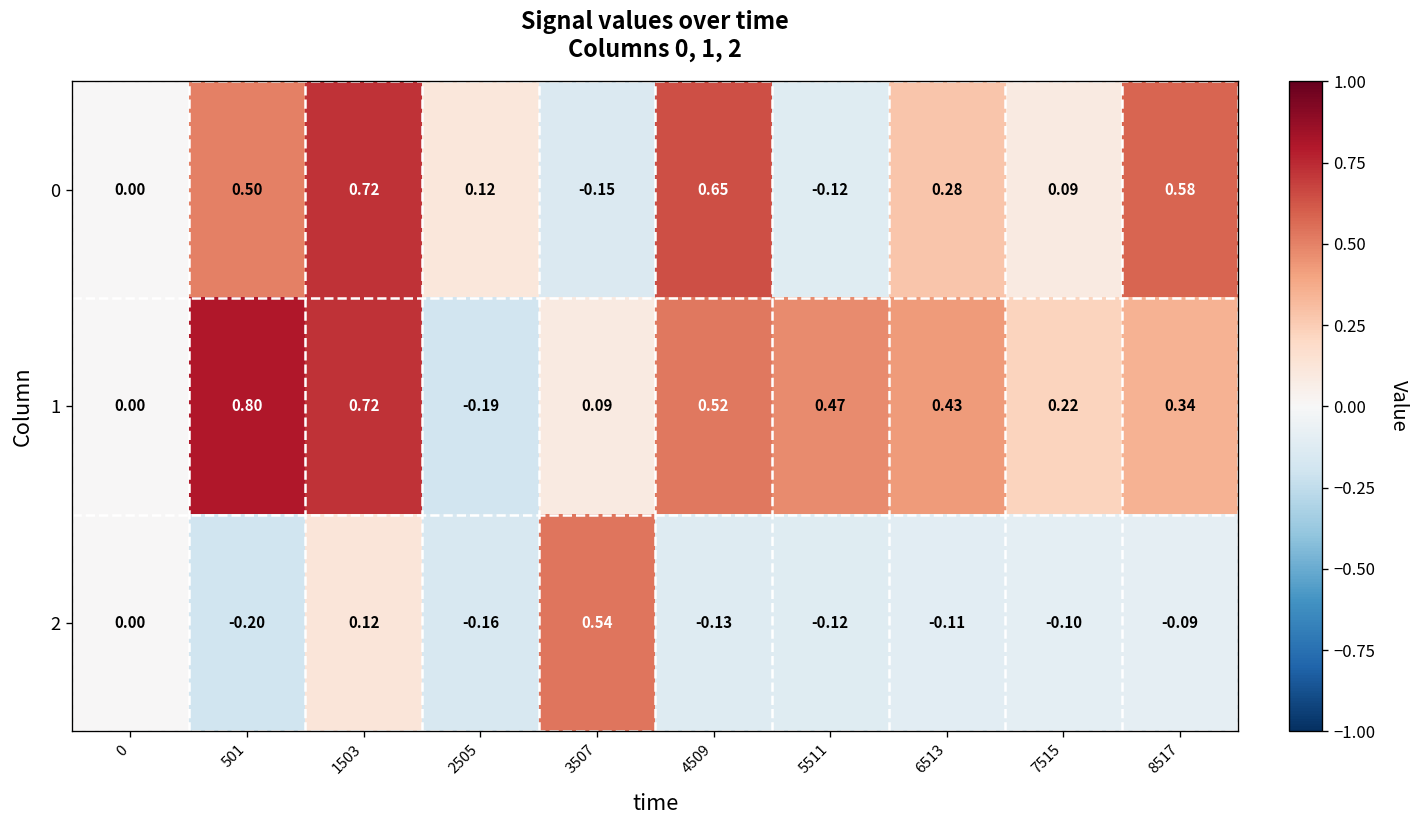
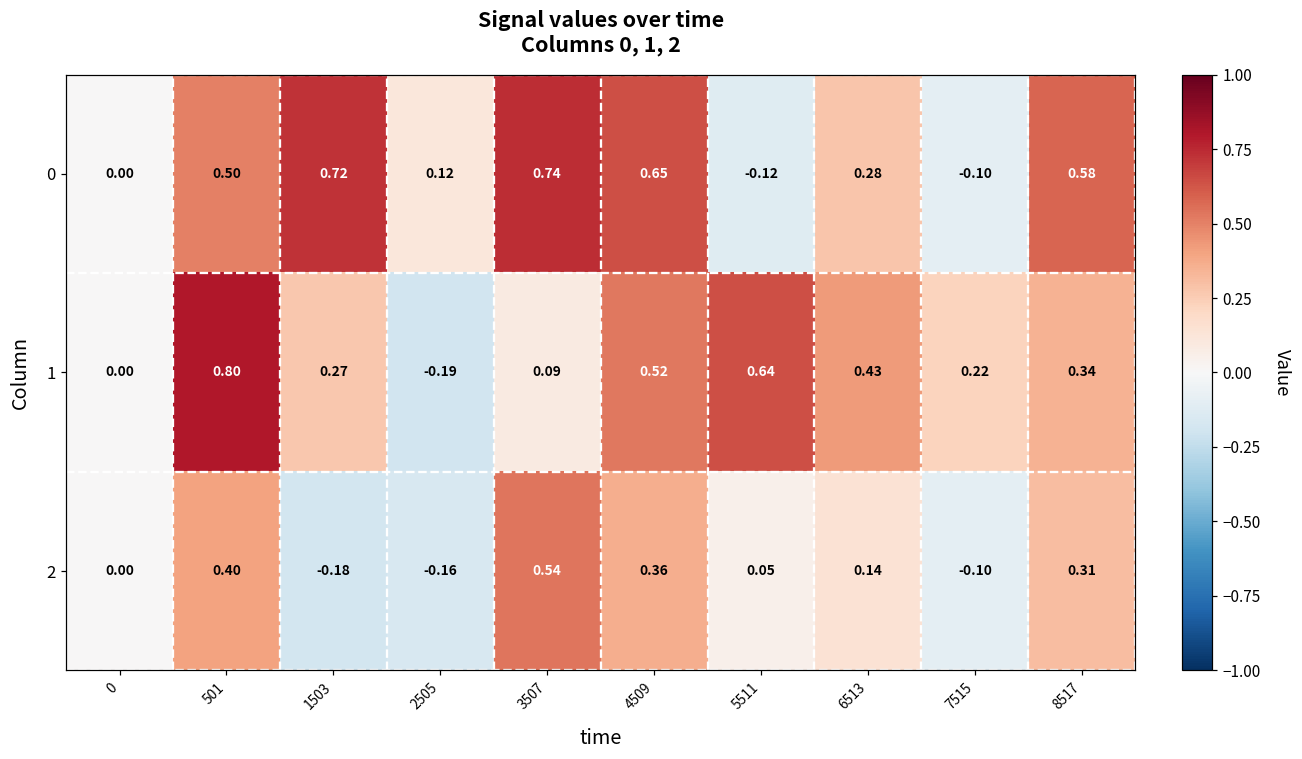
0, 3507: -0.15 -> 0.74
0, 7515: 0.09 -> -0.10
1, 1503: 0.72 -> 0.27
1, 5511: 0.47 -> 0.64
2, 501: -0.20 -> 0.40
2, 1503: 0.12 -> -0.18
2, 4509: -0.13 -> 0.36
2, 5511: -0.12 -> 0.05
2, 6513: -0.11 -> 0.14
2, 8517: -0.09 -> 0.31
